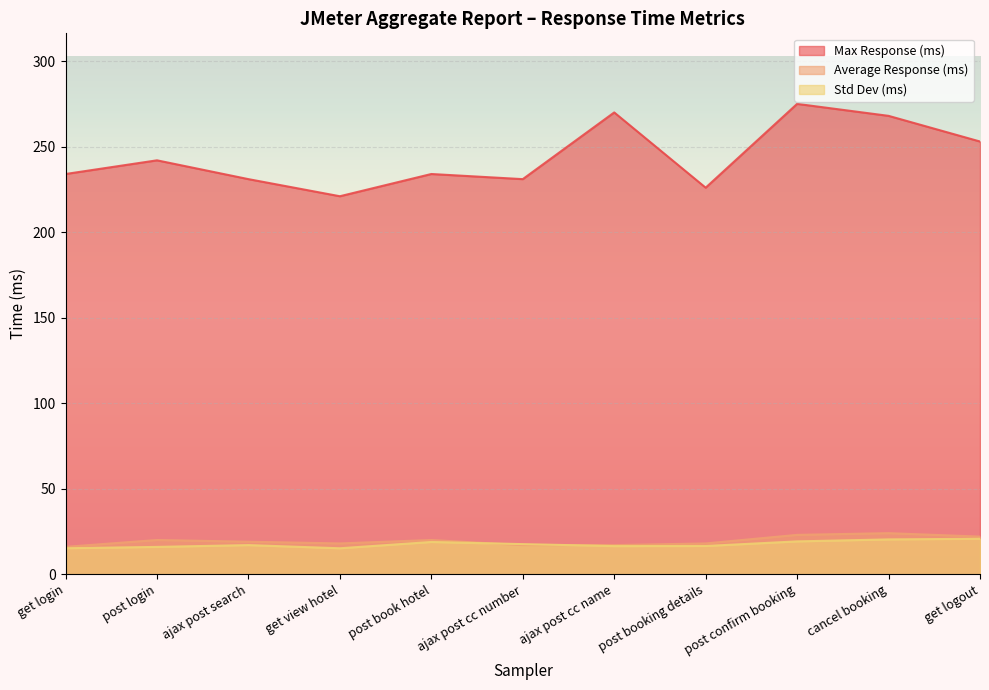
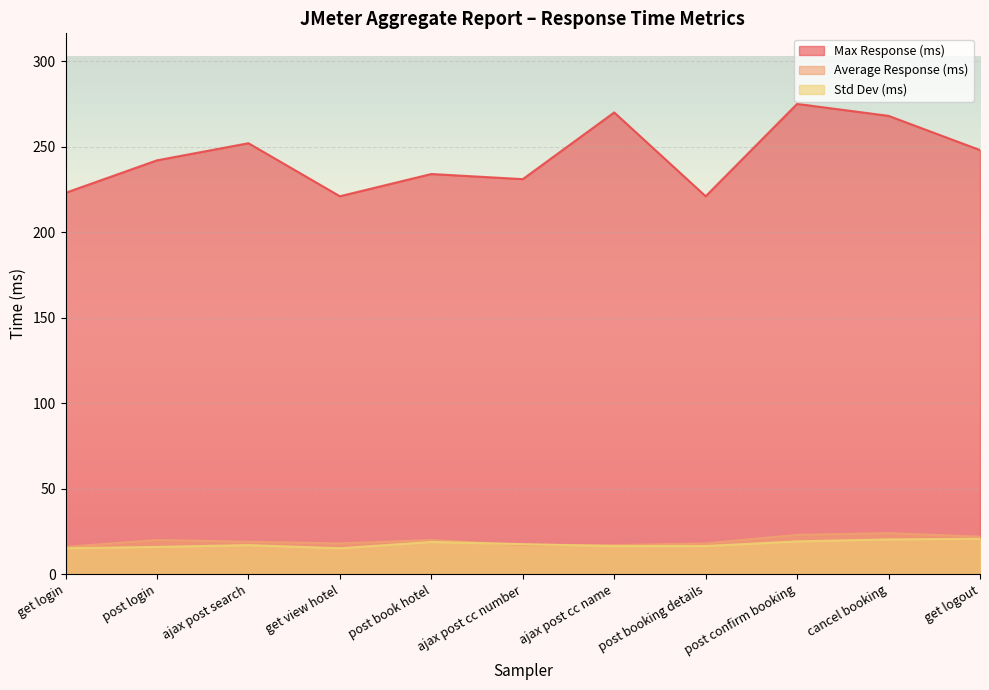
Max Response (ms), get login: 234 -> 223
Max Response (ms), ajax post search: 231 -> 252
Max Response (ms), post booking details: 226 -> 221
Max Response (ms), get logout: 253 -> 248
